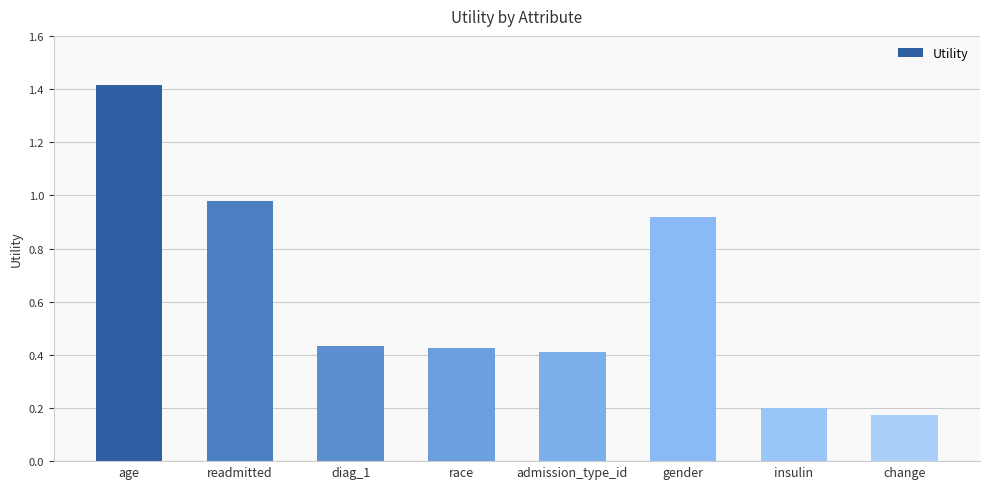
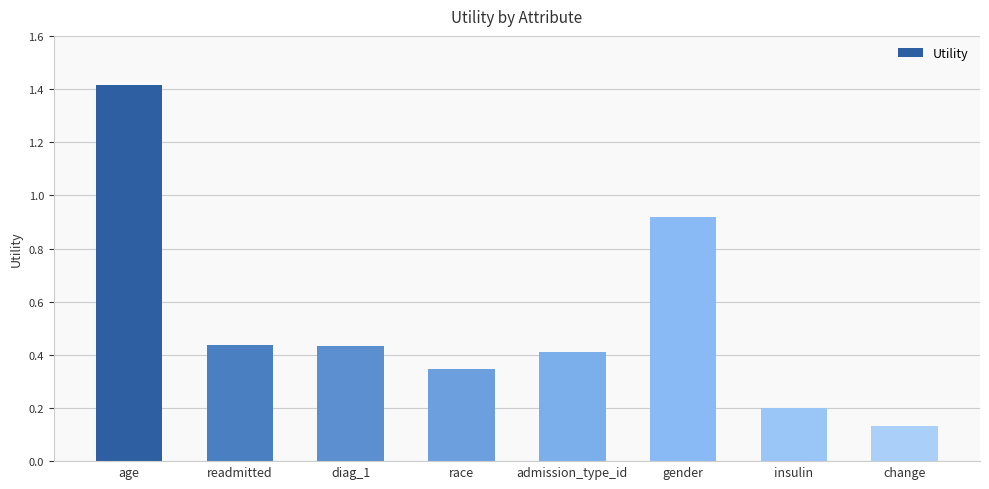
readmitted: 0.98 -> 0.44
race: 0.42 -> 0.35
change: 0.17 -> 0.13
